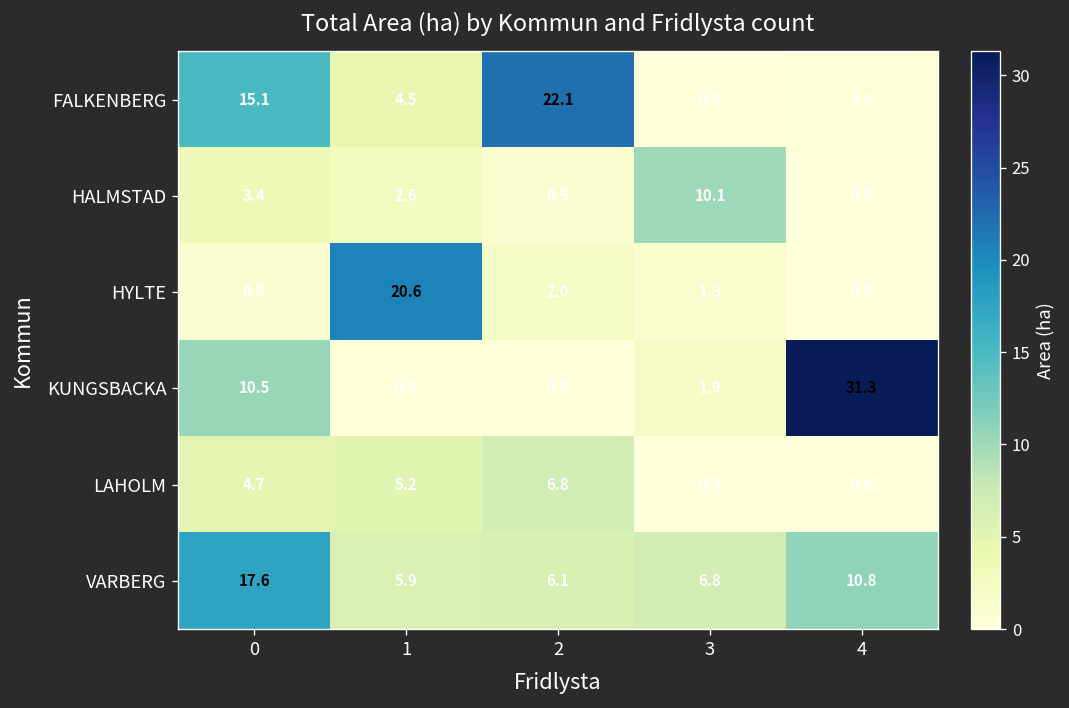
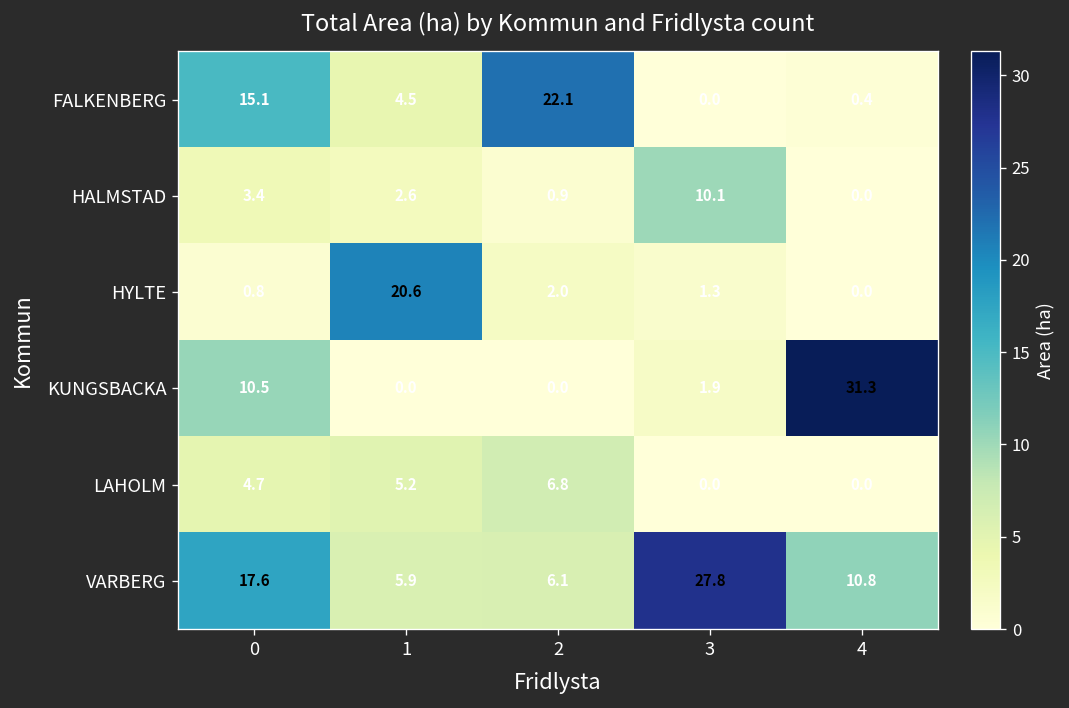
VARBERG, 3: 6.8 -> 27.8
